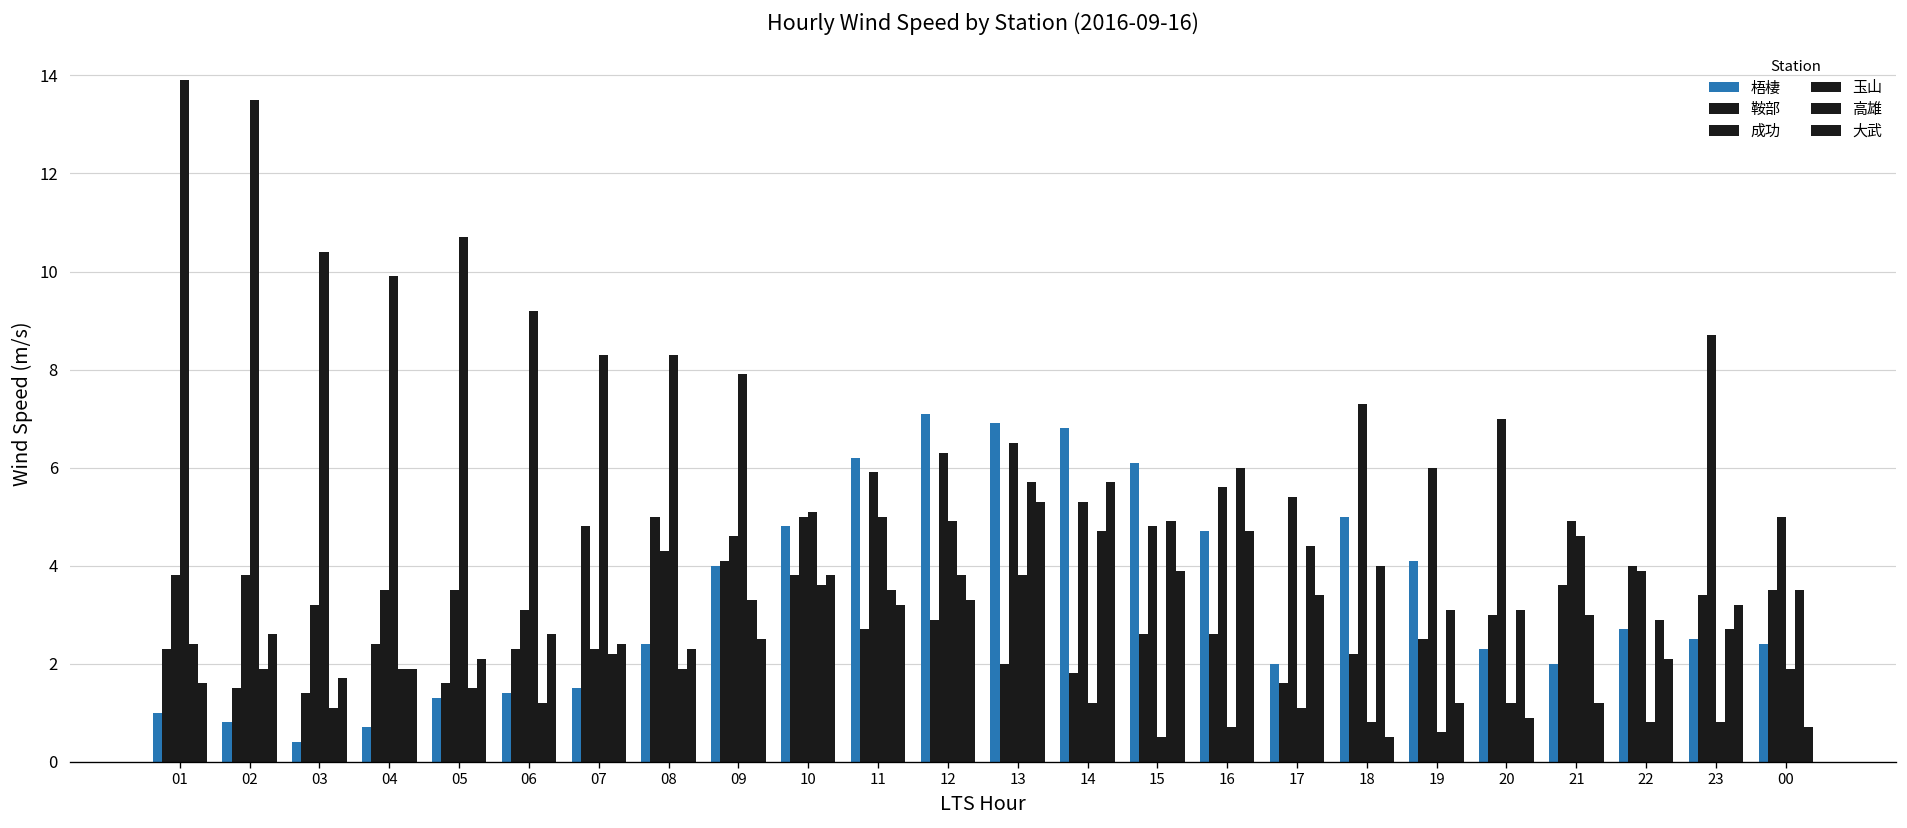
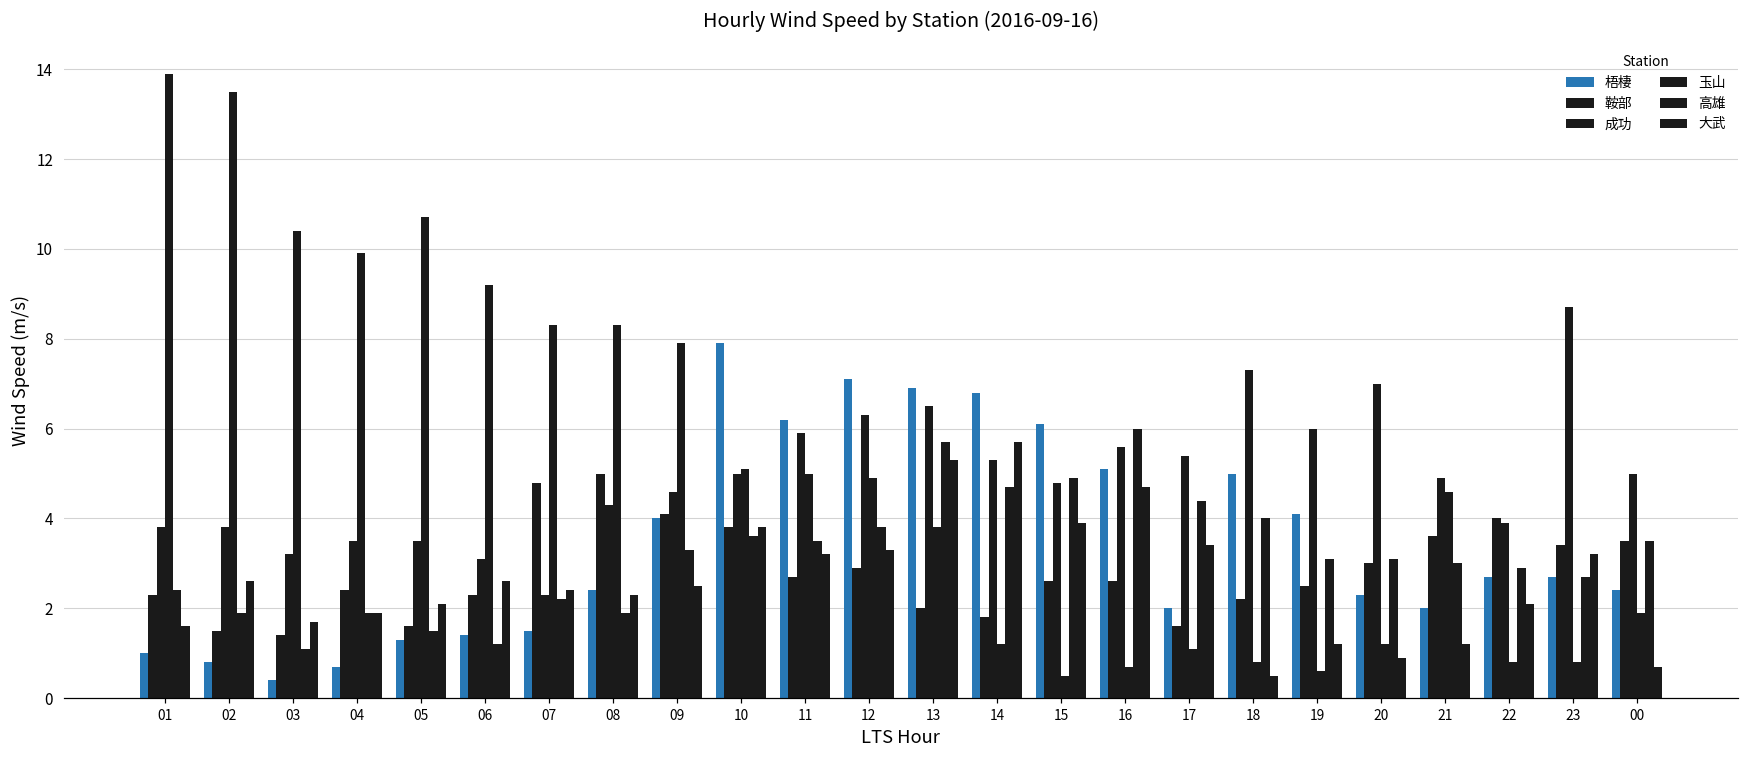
梧棲, 10: 4.8 -> 7.9
梧棲, 16: 4.7 -> 5.1
梧棲, 23: 2.5 -> 2.7
